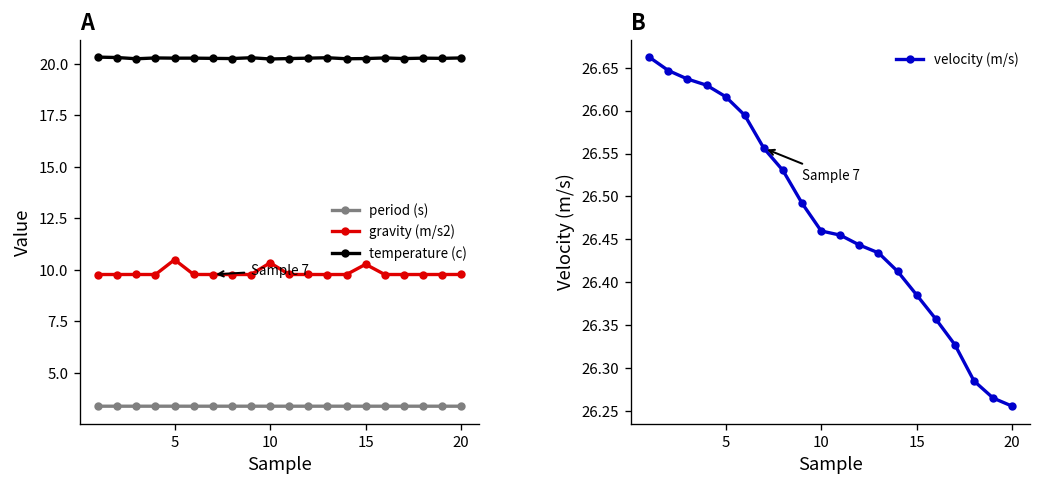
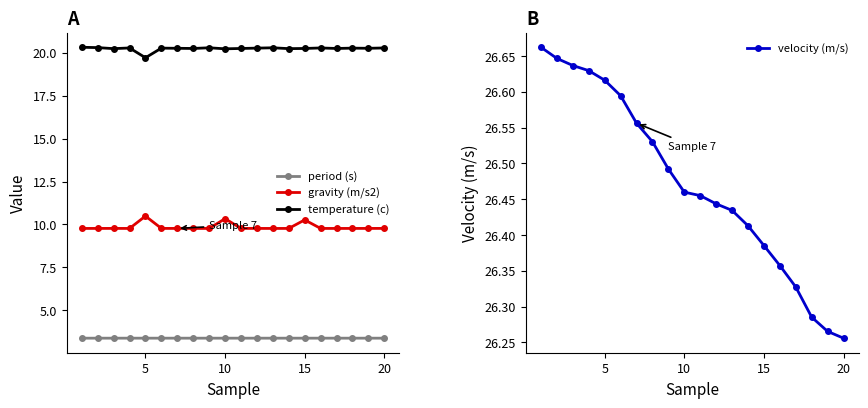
A, temperature (c), 5: 20.3 -> 19.7
